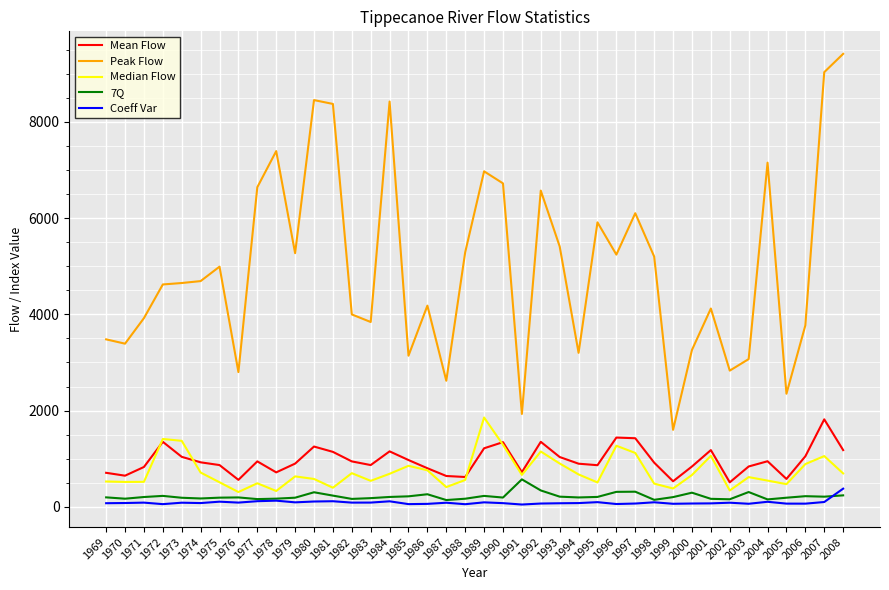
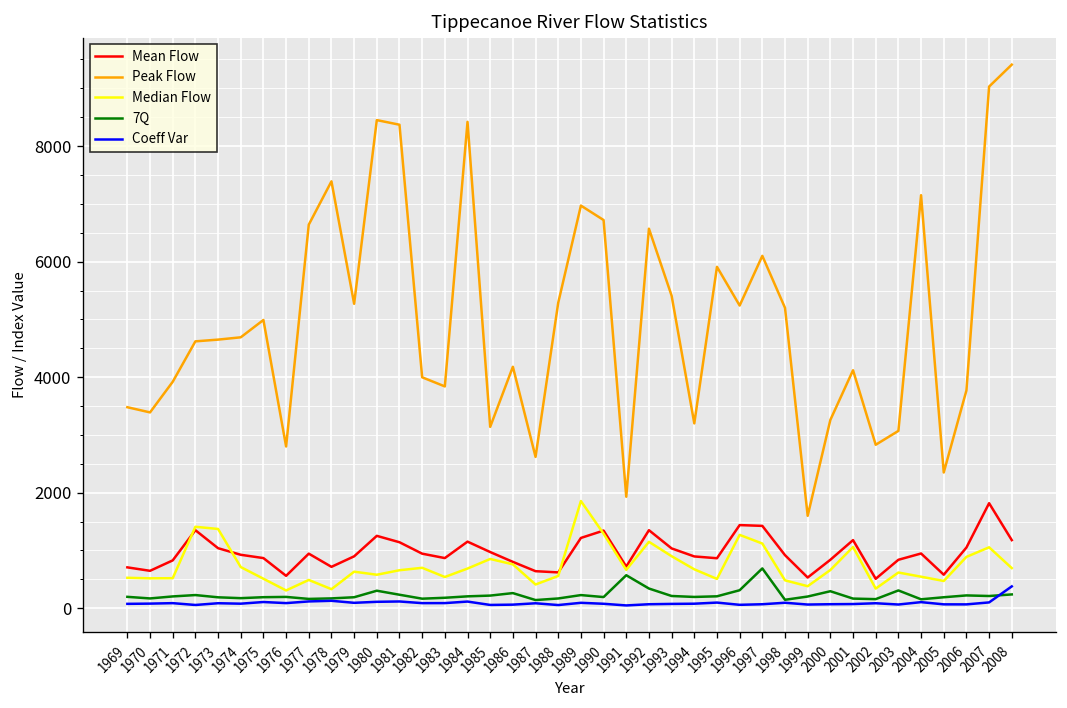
Median Flow, 1981: 400 -> 700
7Q, 1997: 300 -> 700
